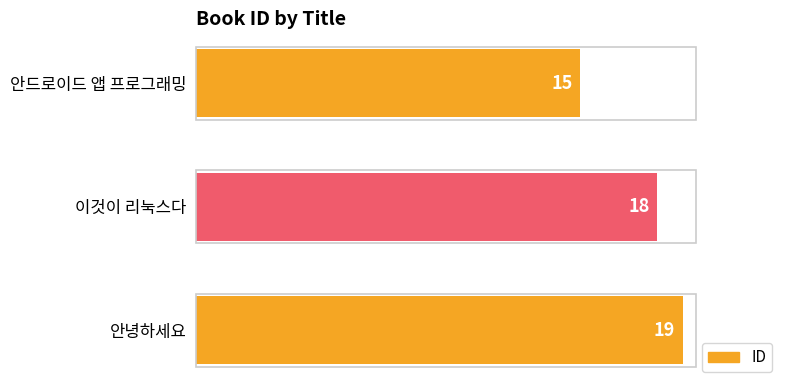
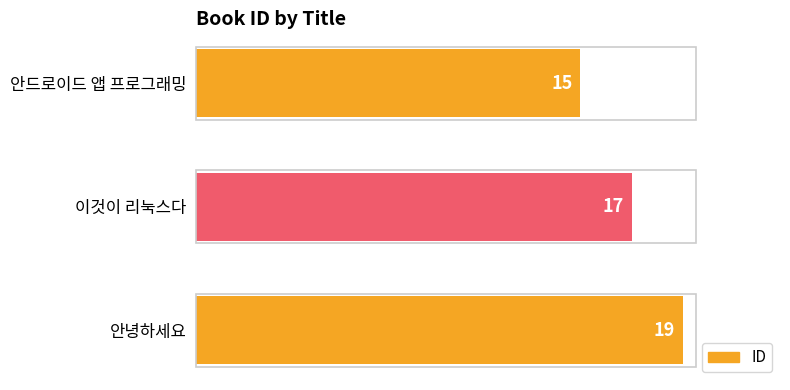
이것이 리눅스다: 18 -> 17
